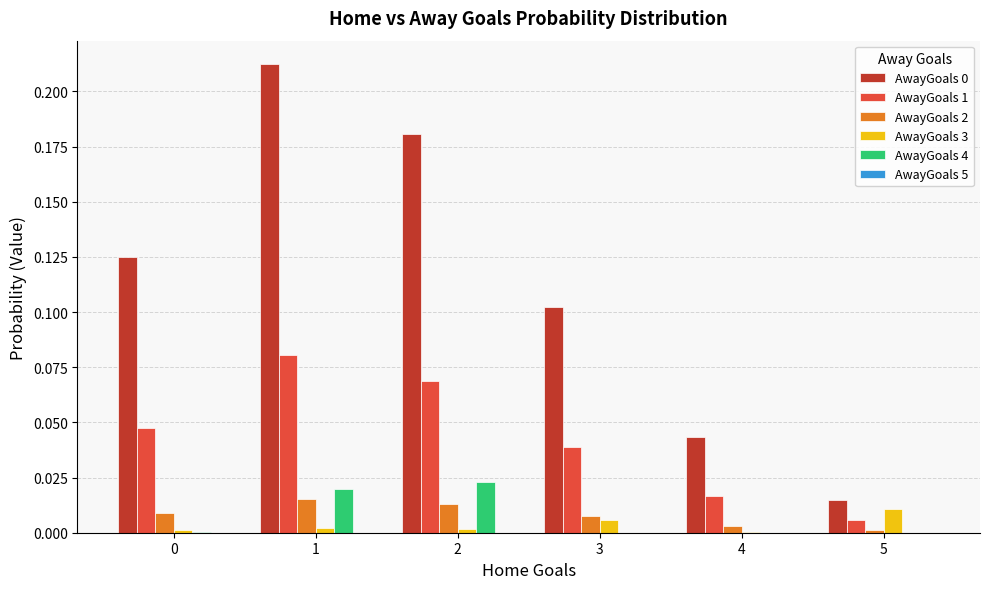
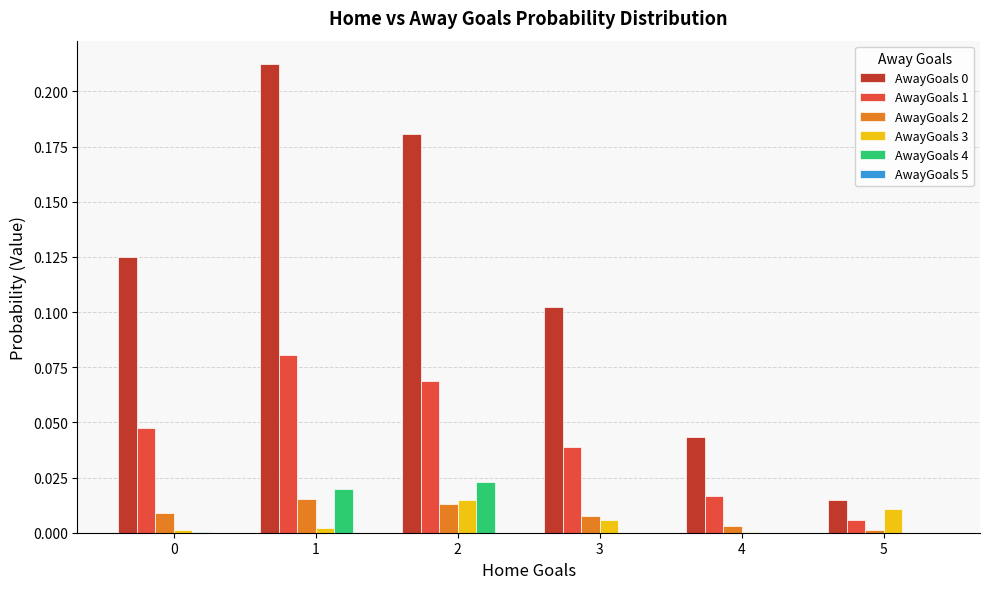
AwayGoals 3, 2: 0.002 -> 0.015
